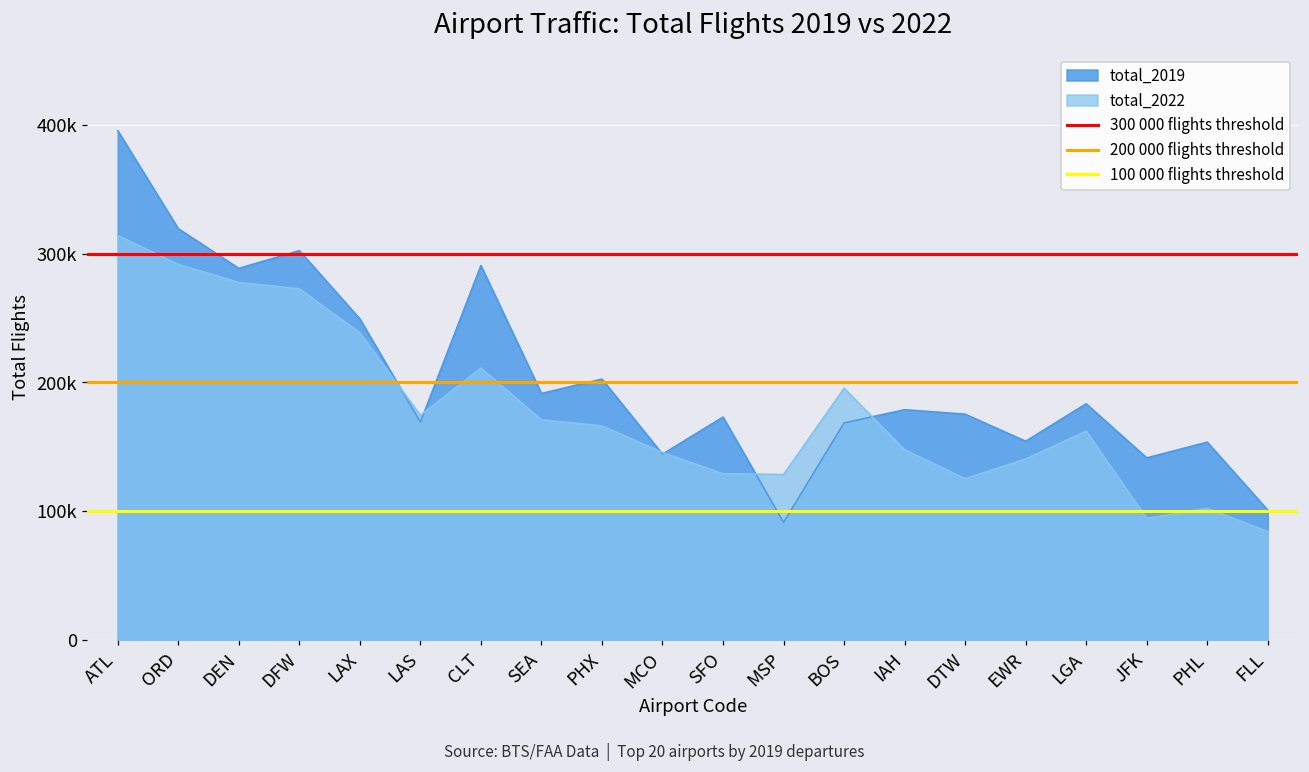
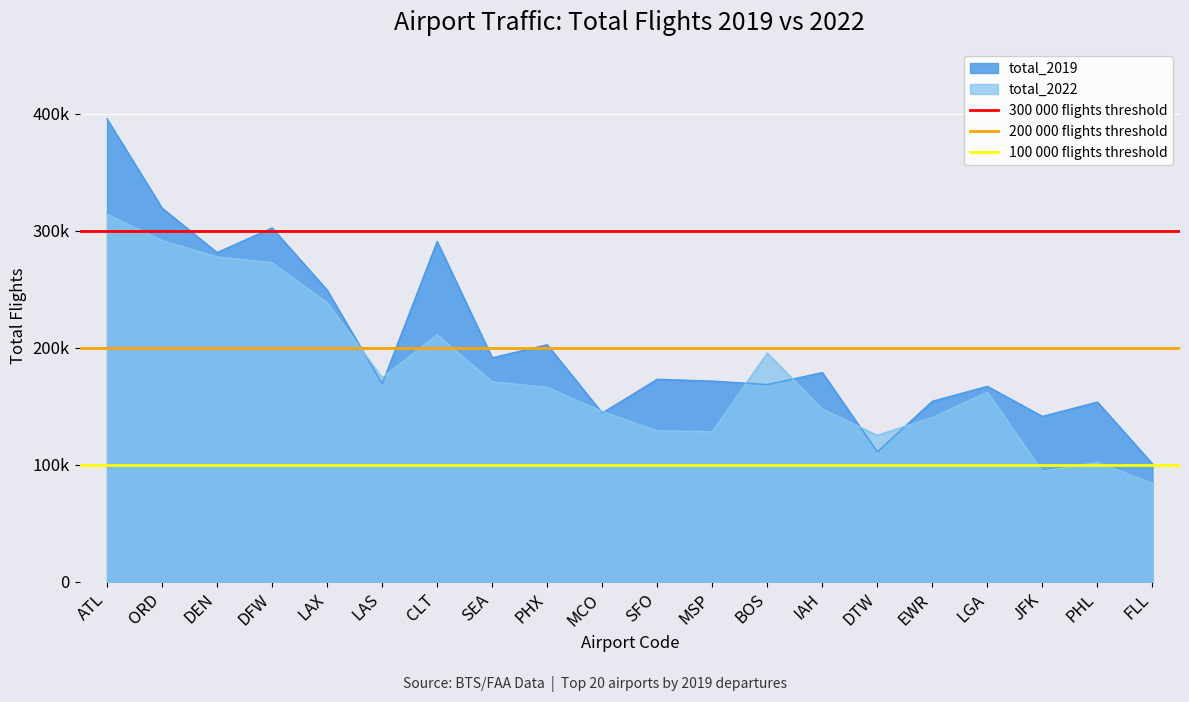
total_2019, DEN: 289000 -> 281000
total_2019, MSP: 91000 -> 172000
total_2019, DTW: 175000 -> 111000
total_2019, LGA: 183000 -> 167000
